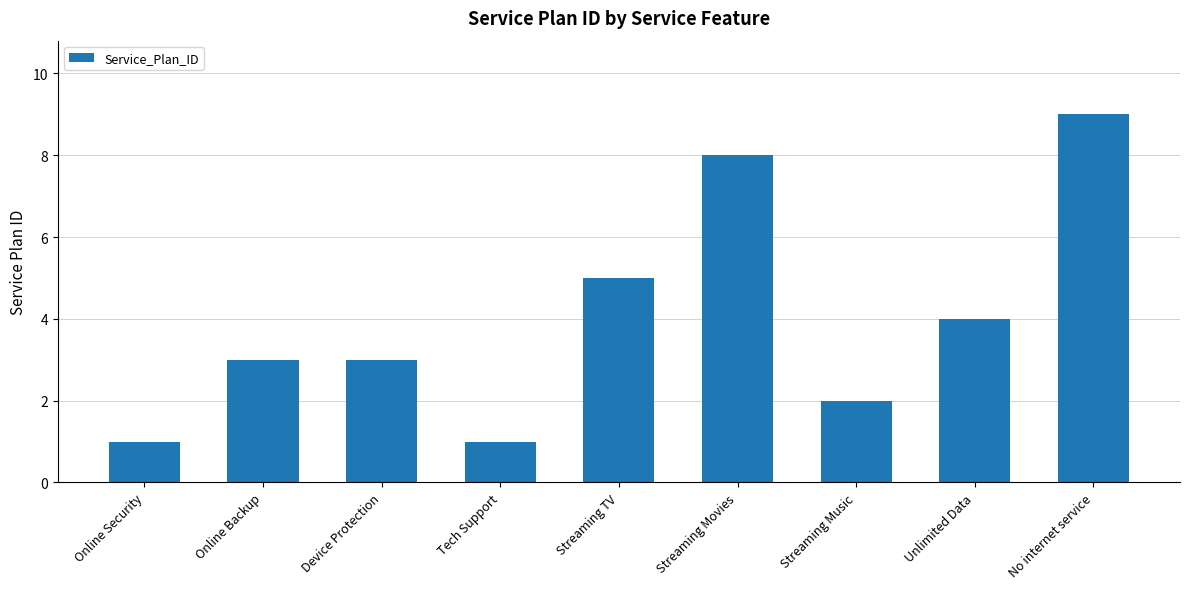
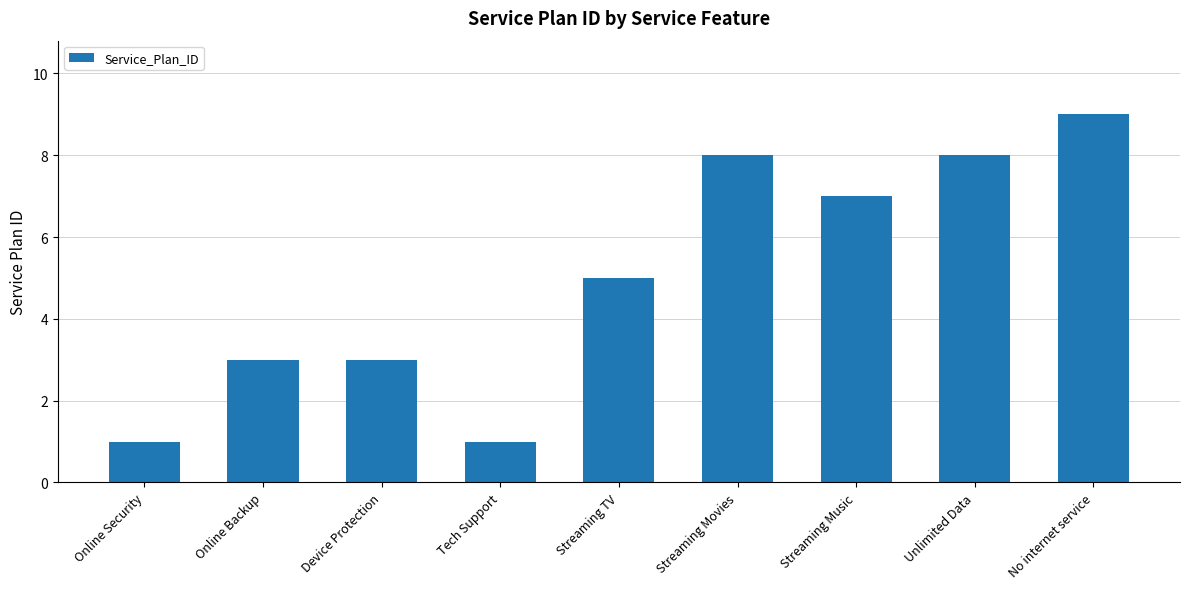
Streaming Music: 2 -> 7
Unlimited Data: 4 -> 8
